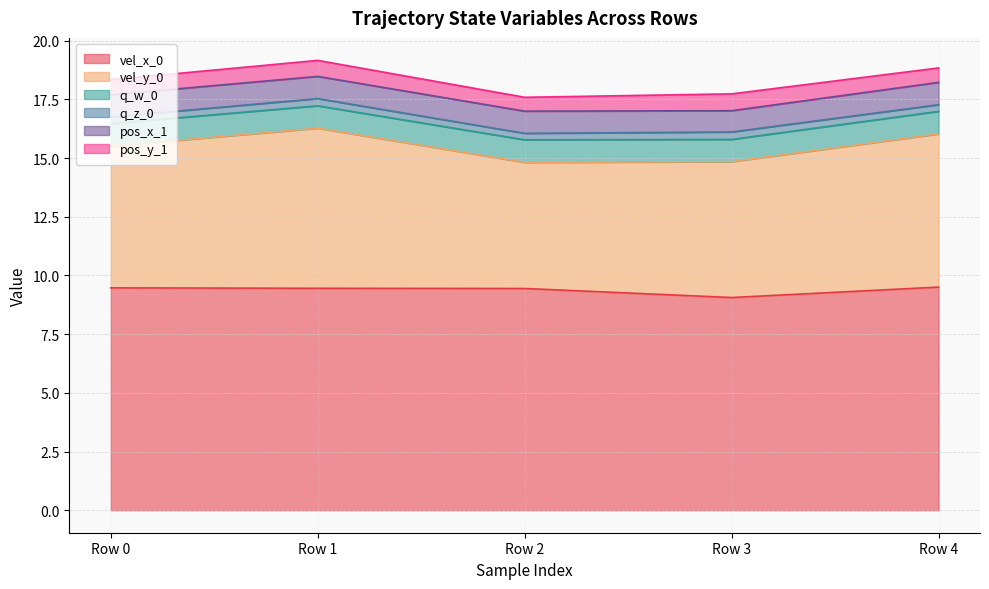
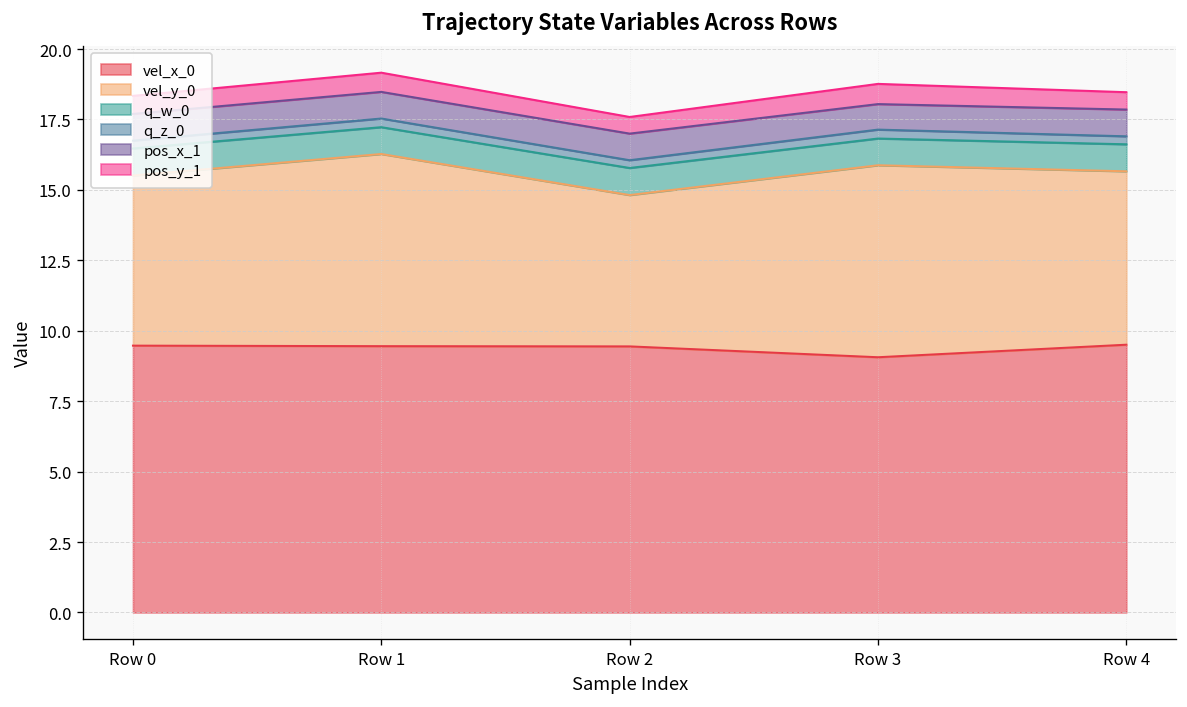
vel_y_0, Row 3: 5.8 -> 6.8
vel_y_0, Row 4: 6.5 -> 6.2
